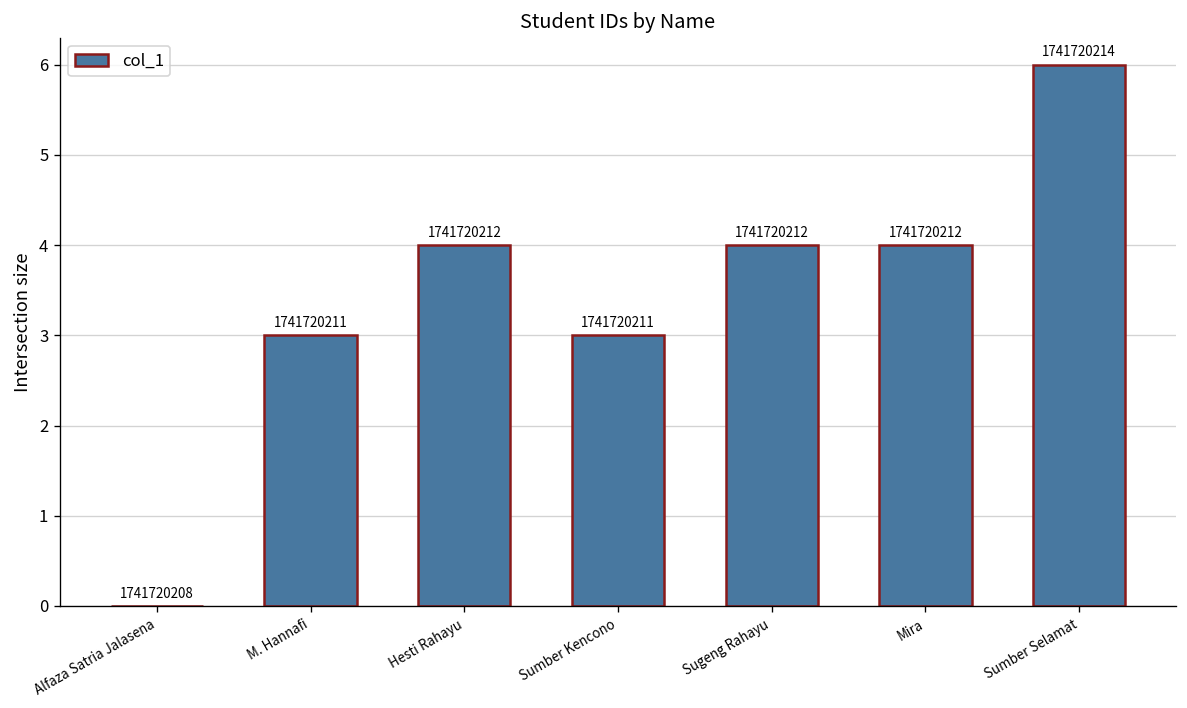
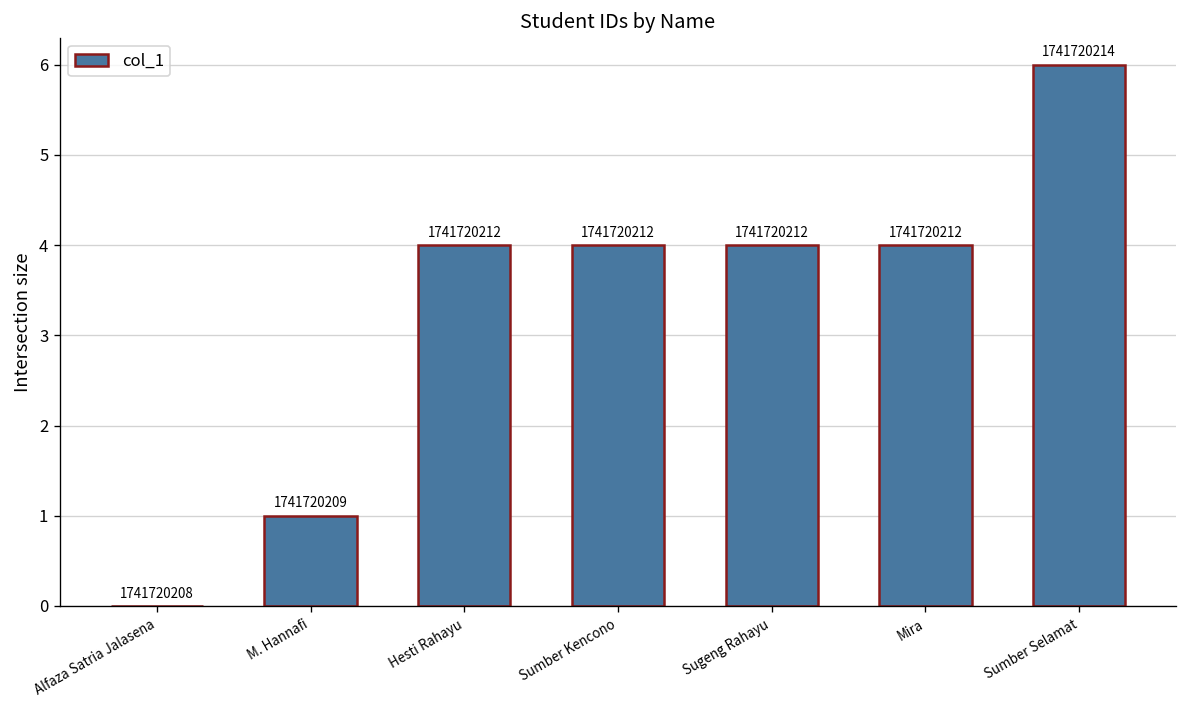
M. Hannafi: 1741720211 -> 1741720209
Sumber Kencono: 1741720211 -> 1741720212
